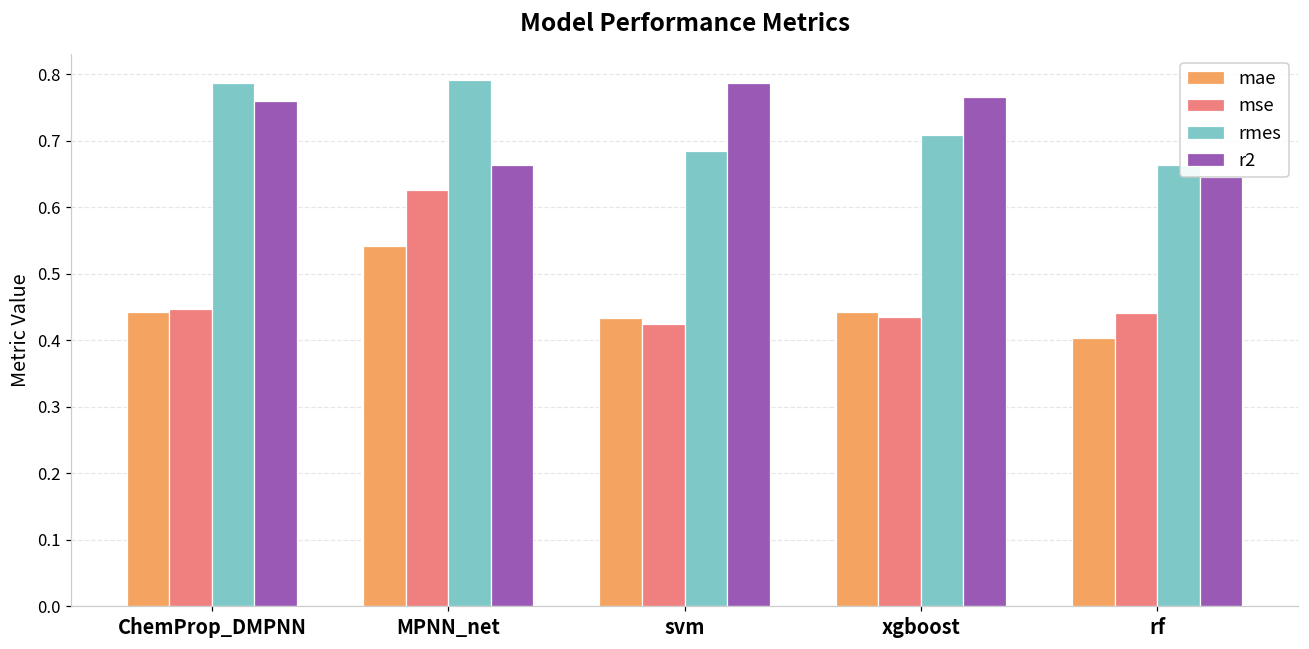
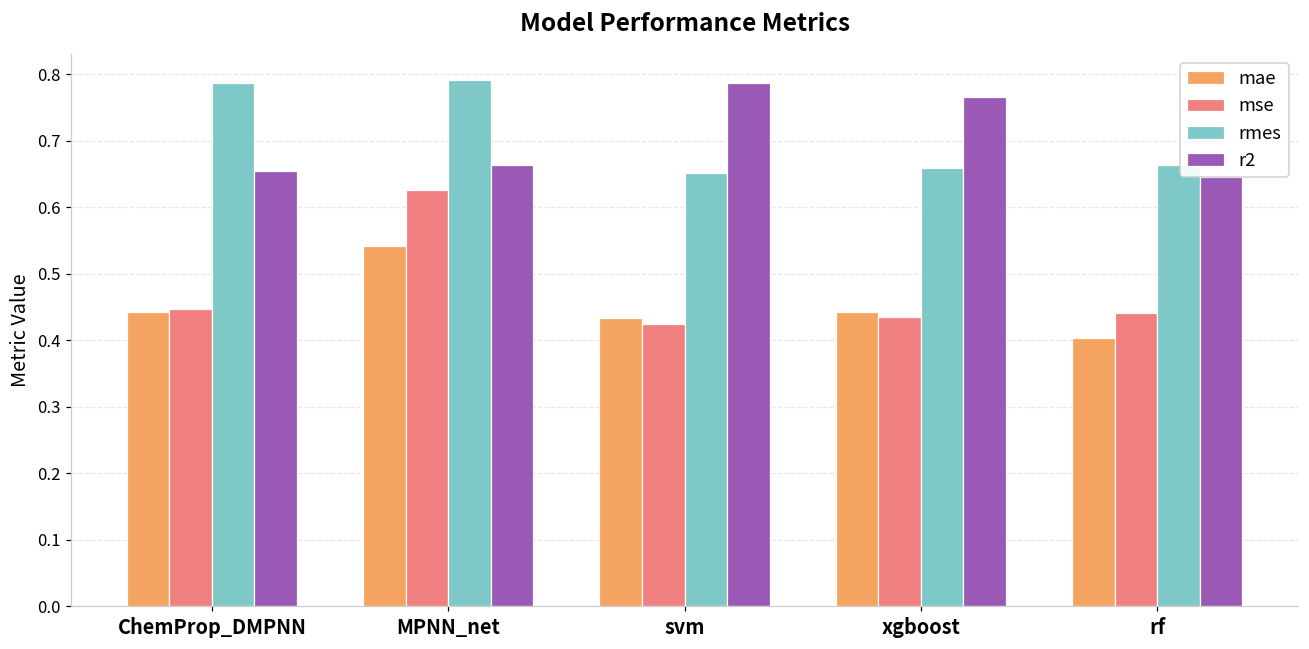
r2, ChemProp_DMPNN: 0.76 -> 0.66
rmes, svm: 0.68 -> 0.65
rmes, xgboost: 0.71 -> 0.66
